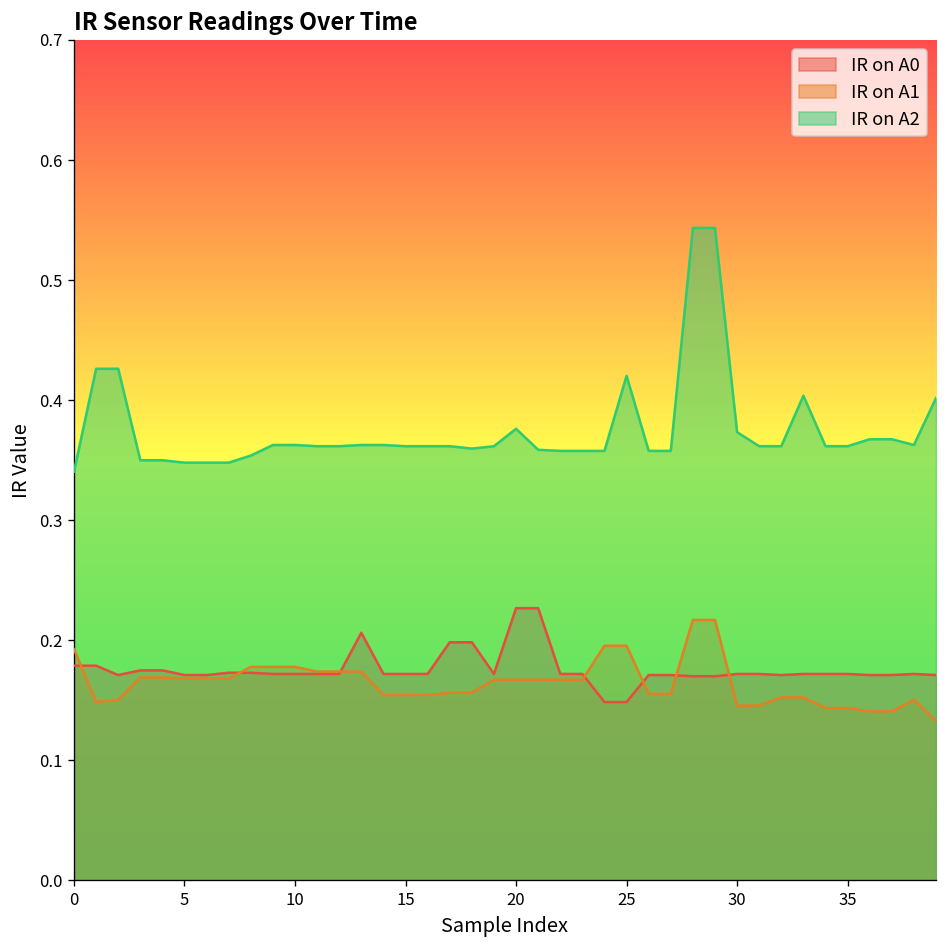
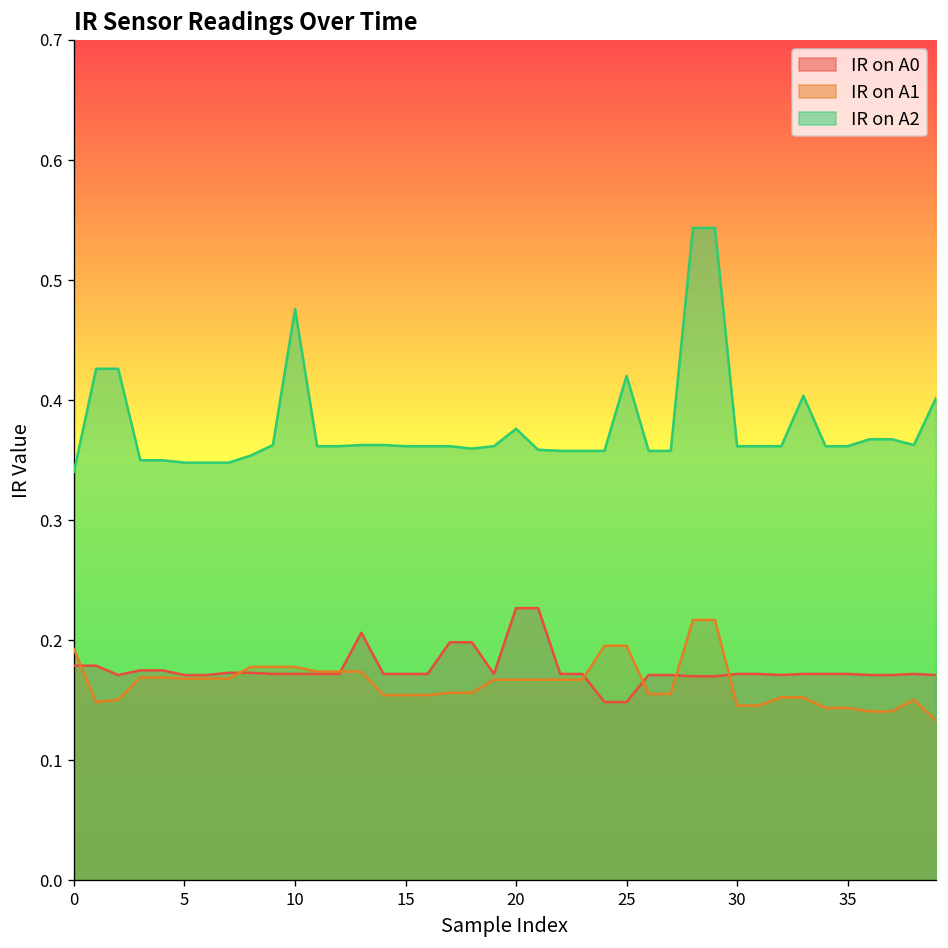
IR on A2, 10: 0.363 -> 0.476
IR on A2, 30: 0.373 -> 0.362
